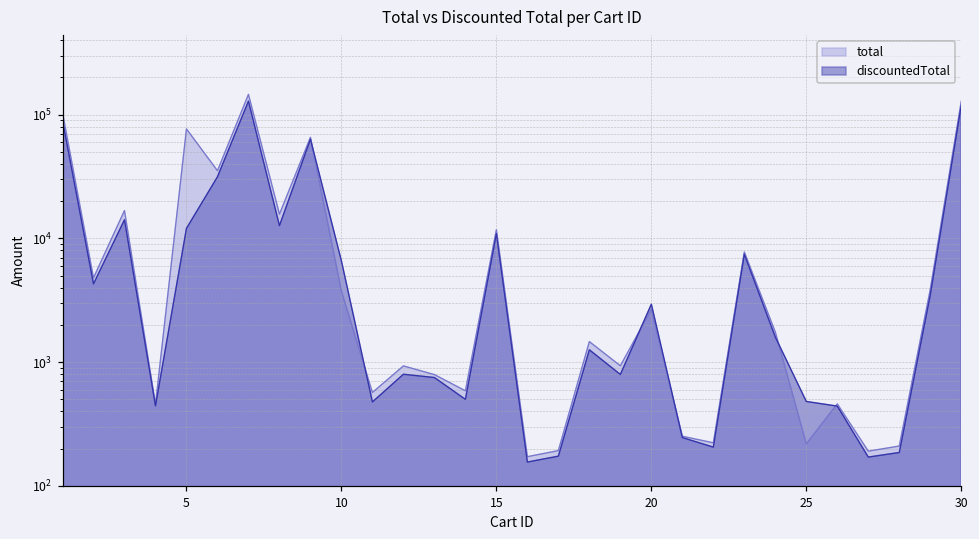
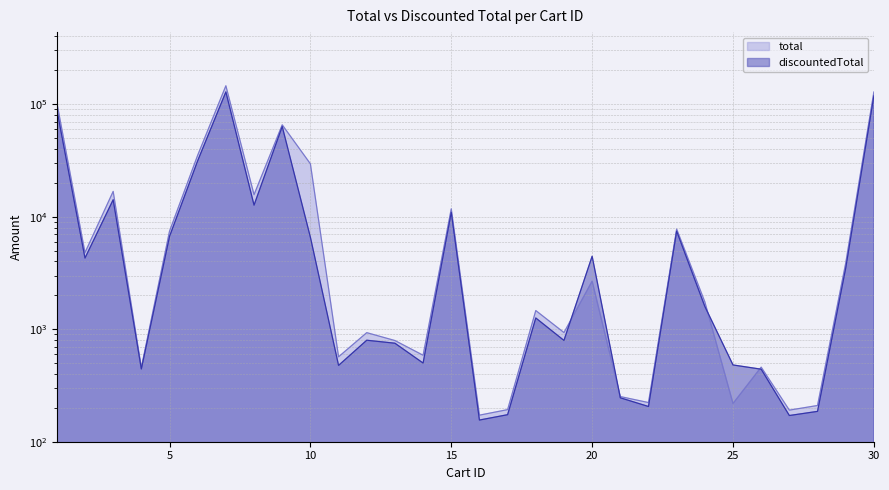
total, 5: 80000 -> 7000
discountedTotal, 5: 12000 -> 7000
total, 10: 3700 -> 29000
discountedTotal, 20: 2900 -> 4500
